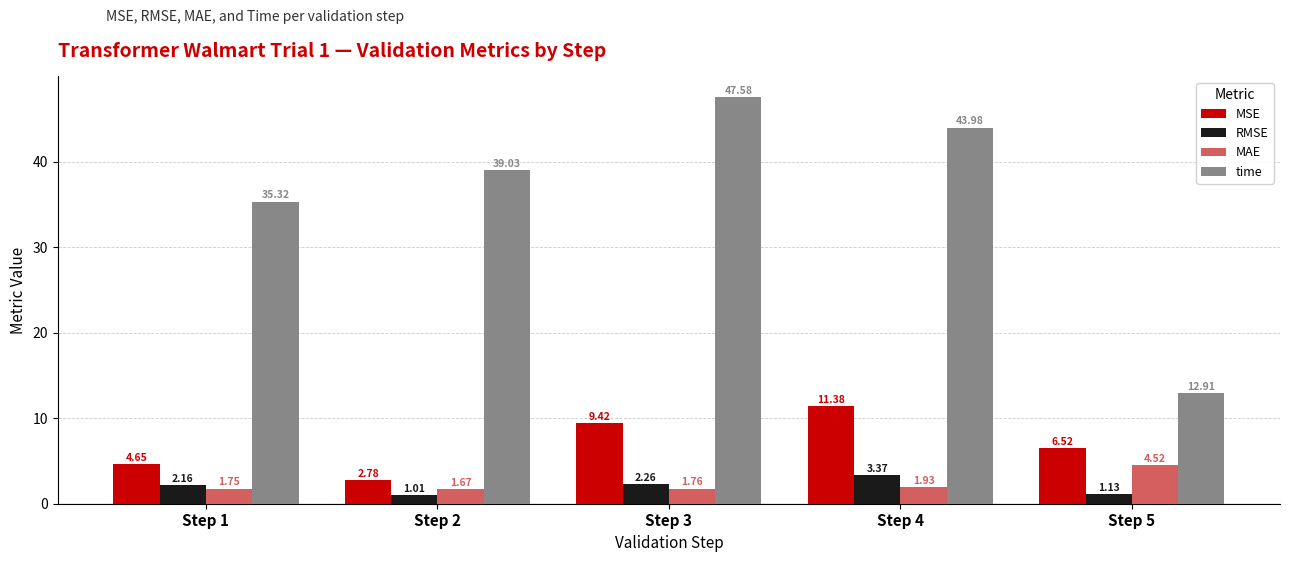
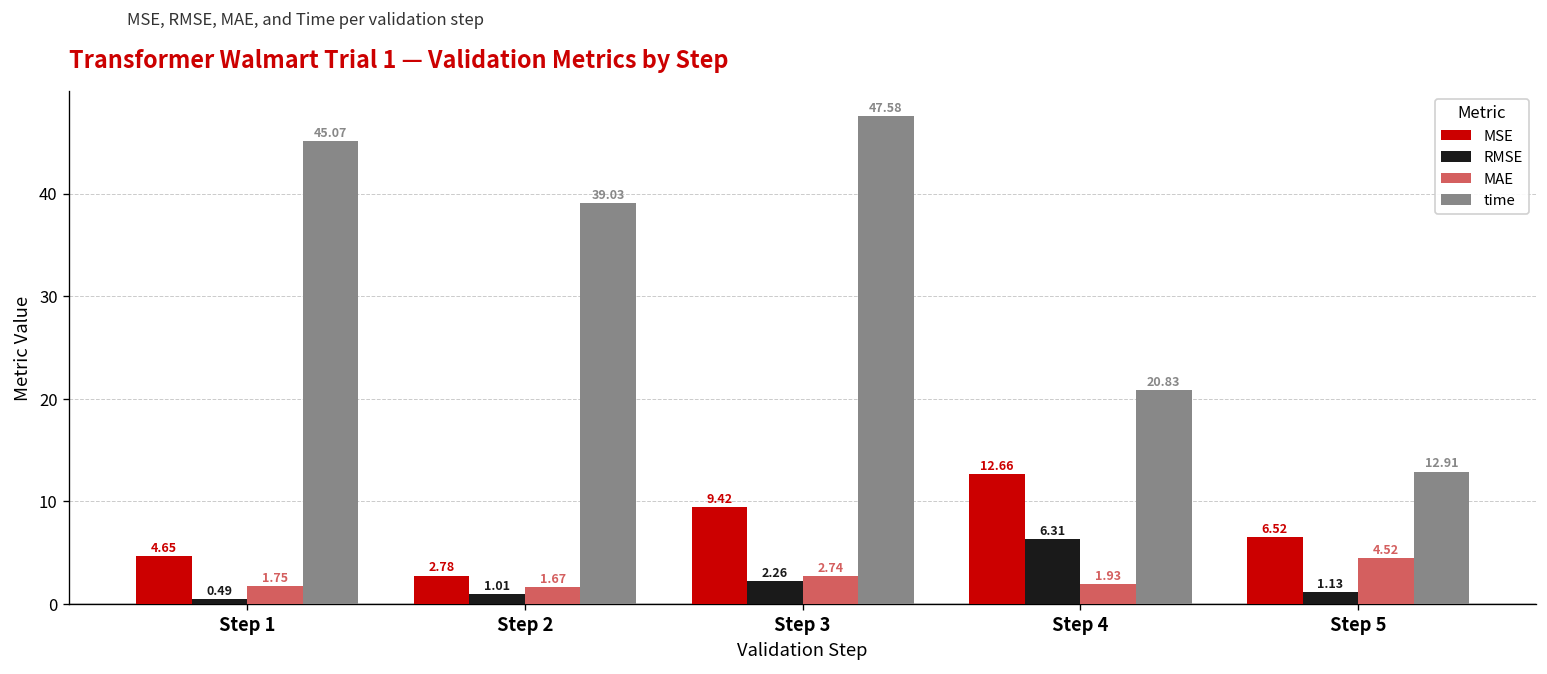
RMSE, Step 1: 2.16 -> 0.49
time, Step 1: 35.32 -> 45.07
MAE, Step 3: 1.76 -> 2.74
MSE, Step 4: 11.38 -> 12.66
RMSE, Step 4: 3.37 -> 6.31
time, Step 4: 43.98 -> 20.83
